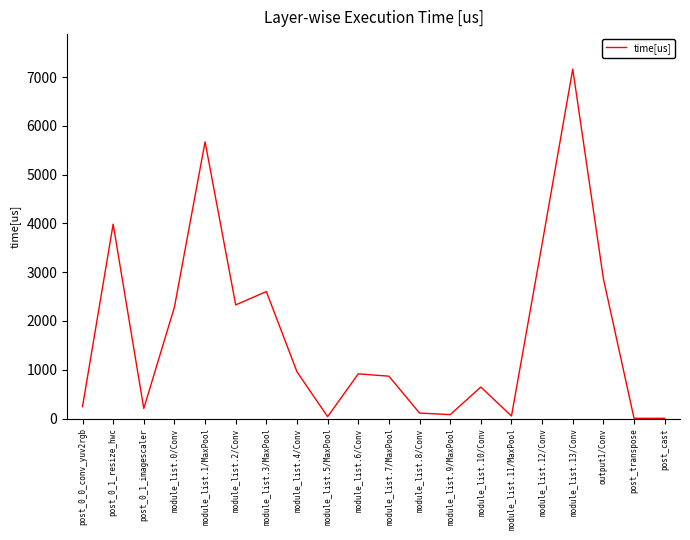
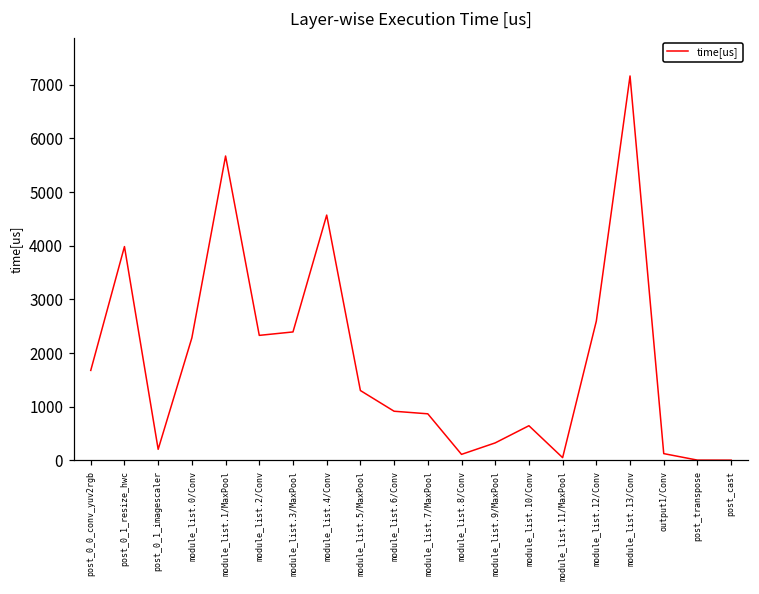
post_0_0_conv_yuv2rgb: 200 -> 1700
module_list.3/MaxPool: 2600 -> 2400
module_list.4/Conv: 1000 -> 4600
module_list.5/MaxPool: 0 -> 1300
module_list.9/MaxPool: 100 -> 300
module_list.12/Conv: 3600 -> 2600
output1/Conv: 2900 -> 100
